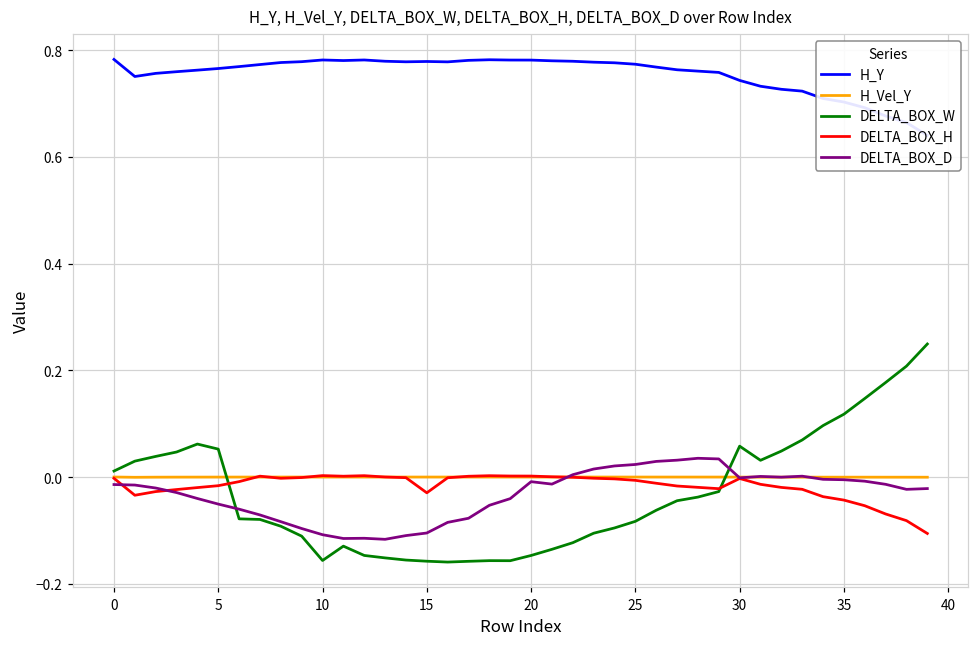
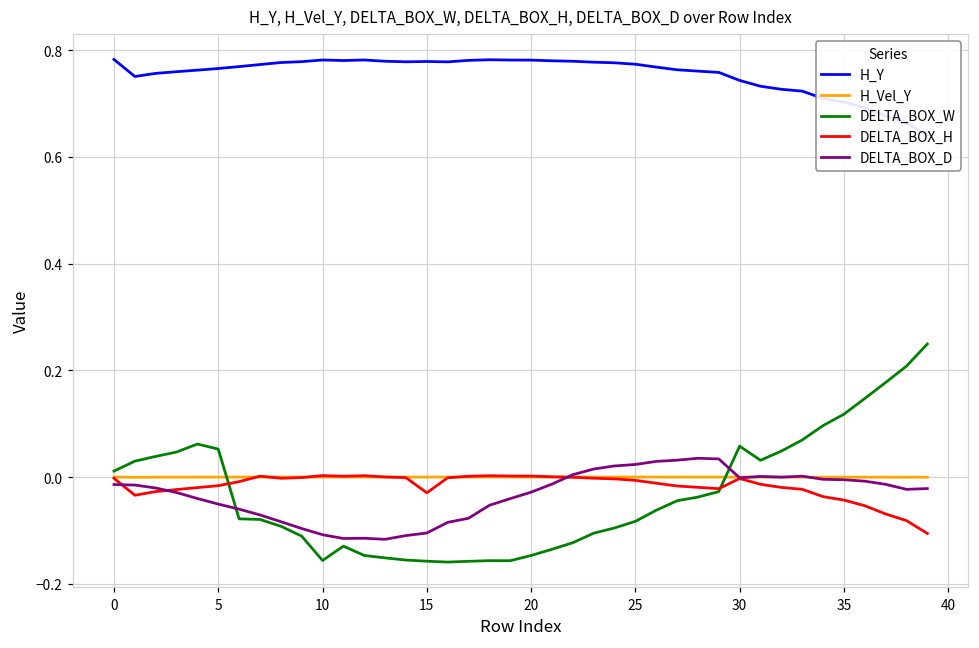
DELTA_BOX_D, 20: -0.01 -> -0.03
